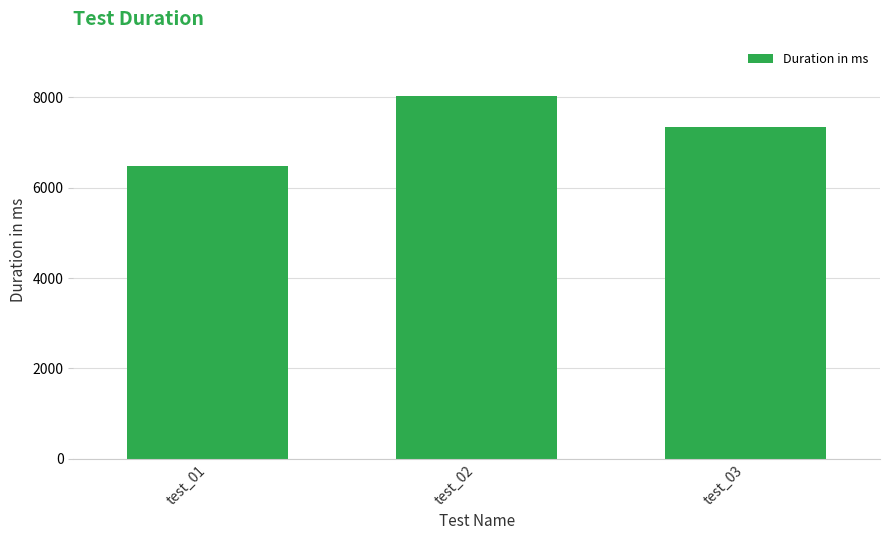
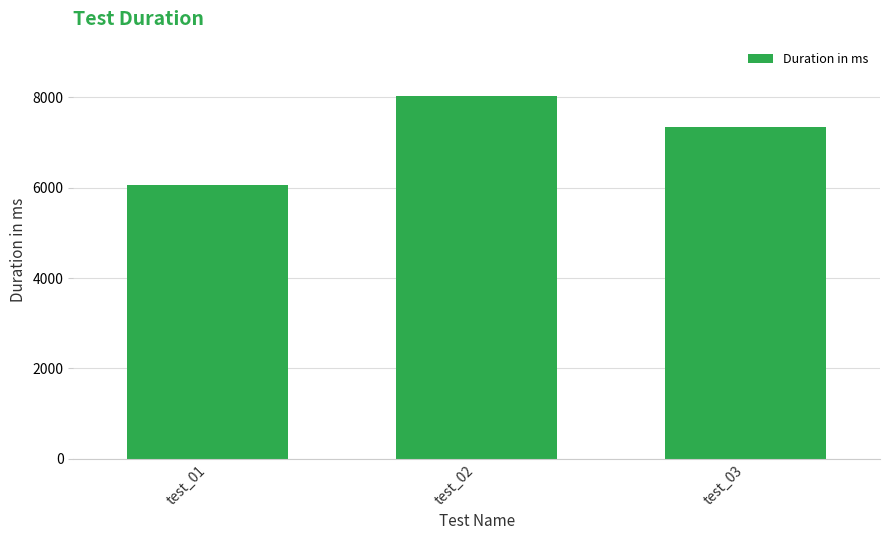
test_01: 6500 -> 6100
